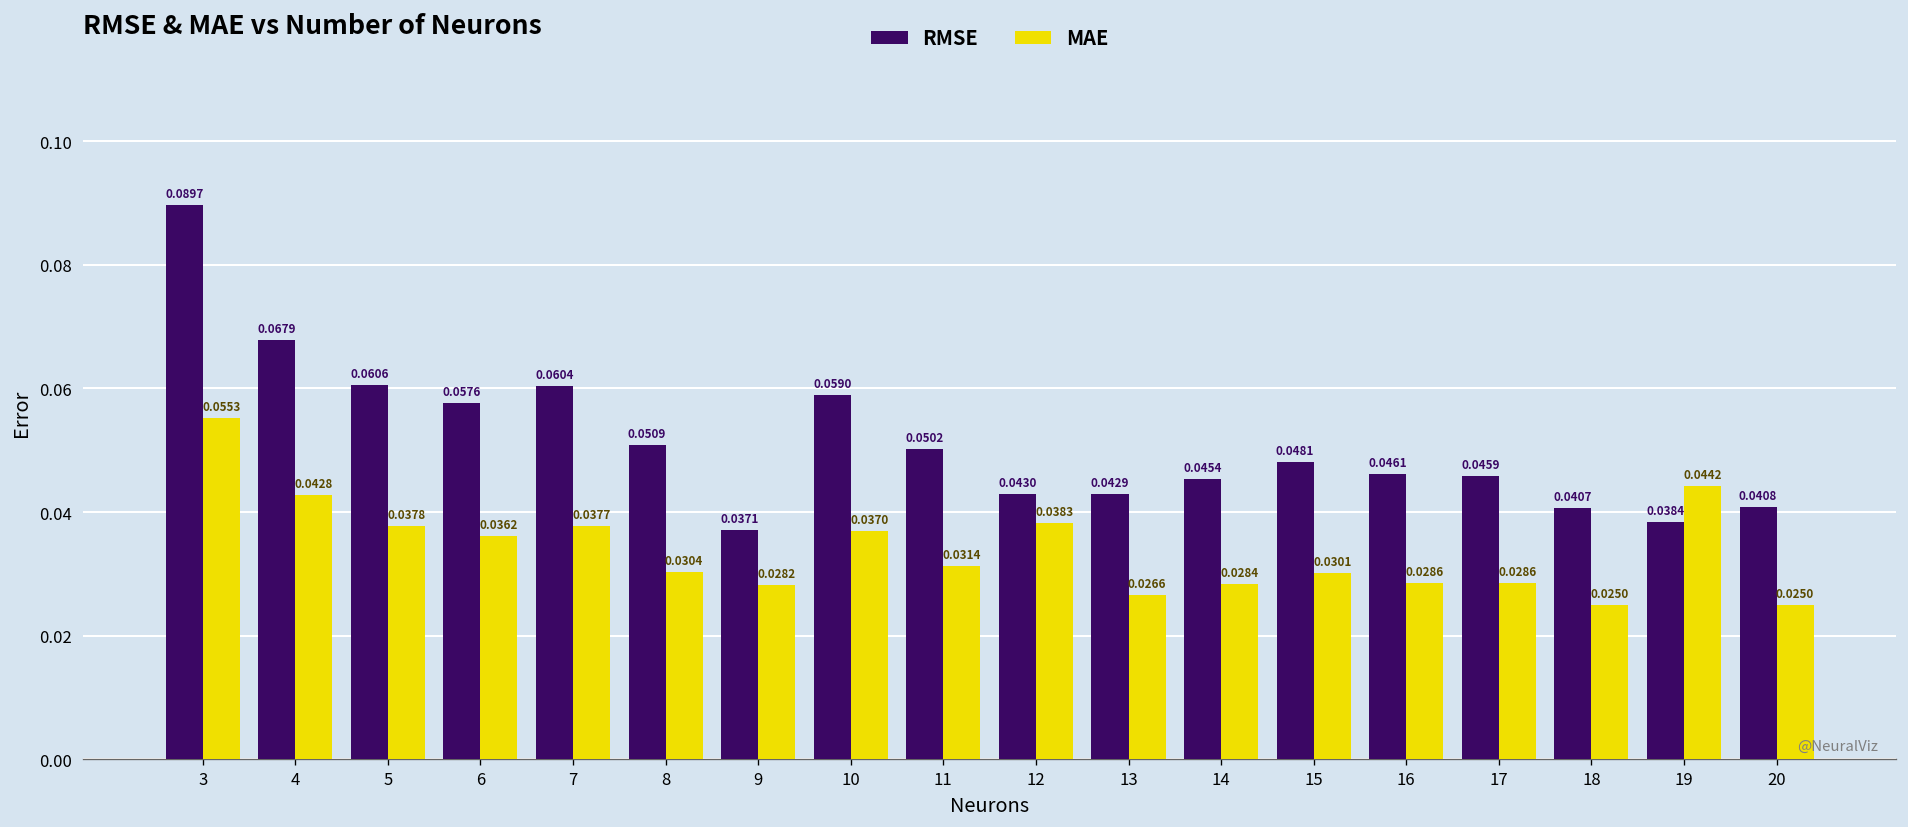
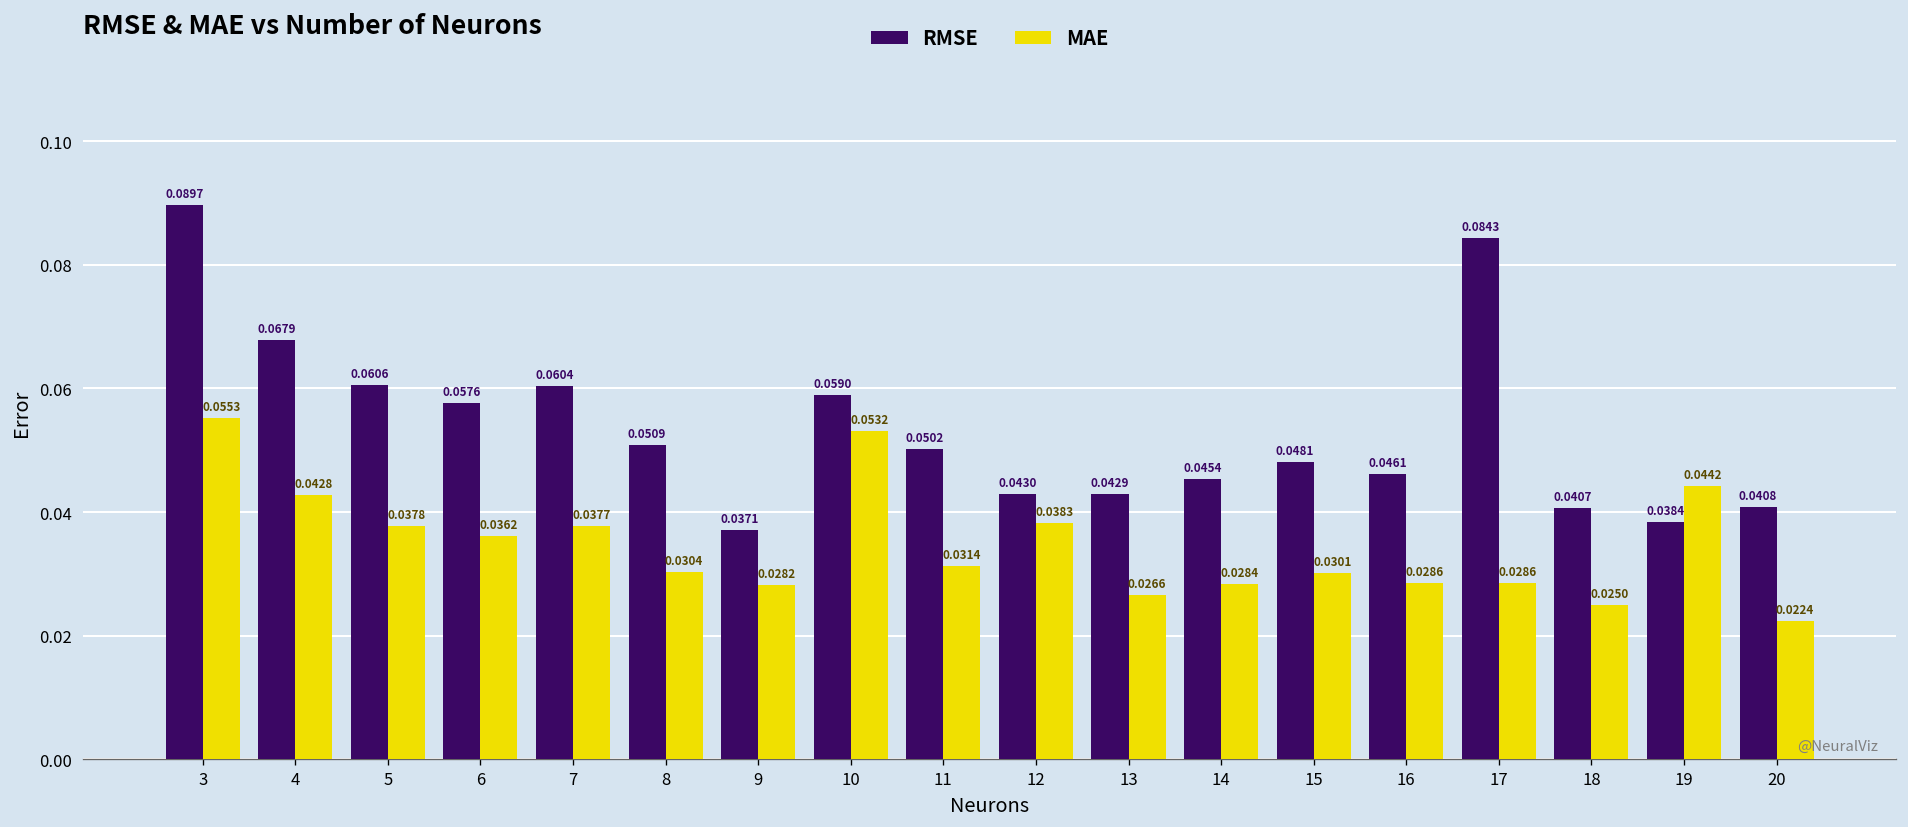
MAE, 10: 0.0370 -> 0.0532
RMSE, 17: 0.0459 -> 0.0843
MAE, 20: 0.0250 -> 0.0224
